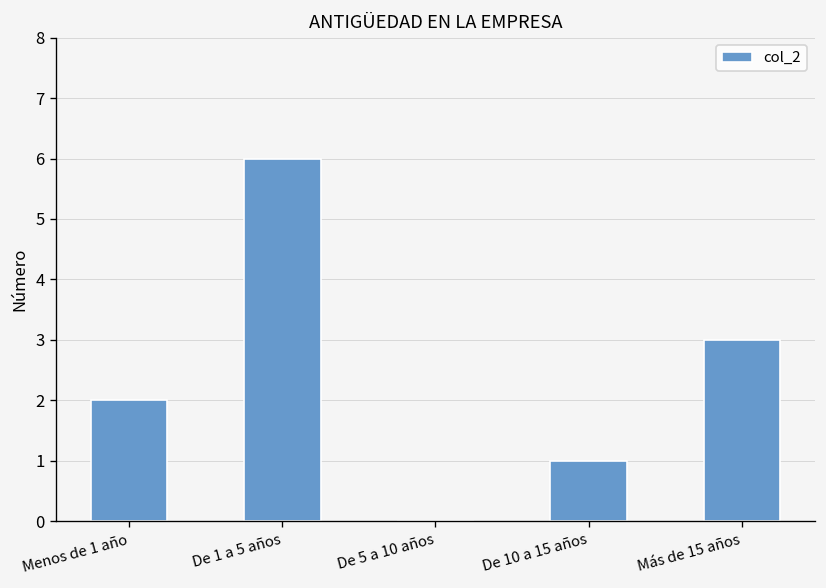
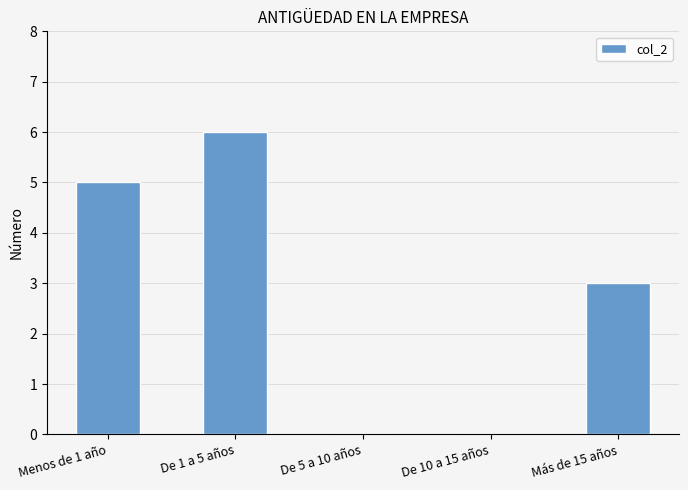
Menos de 1 año: 2 -> 5
De 10 a 15 años: 1 -> 0
